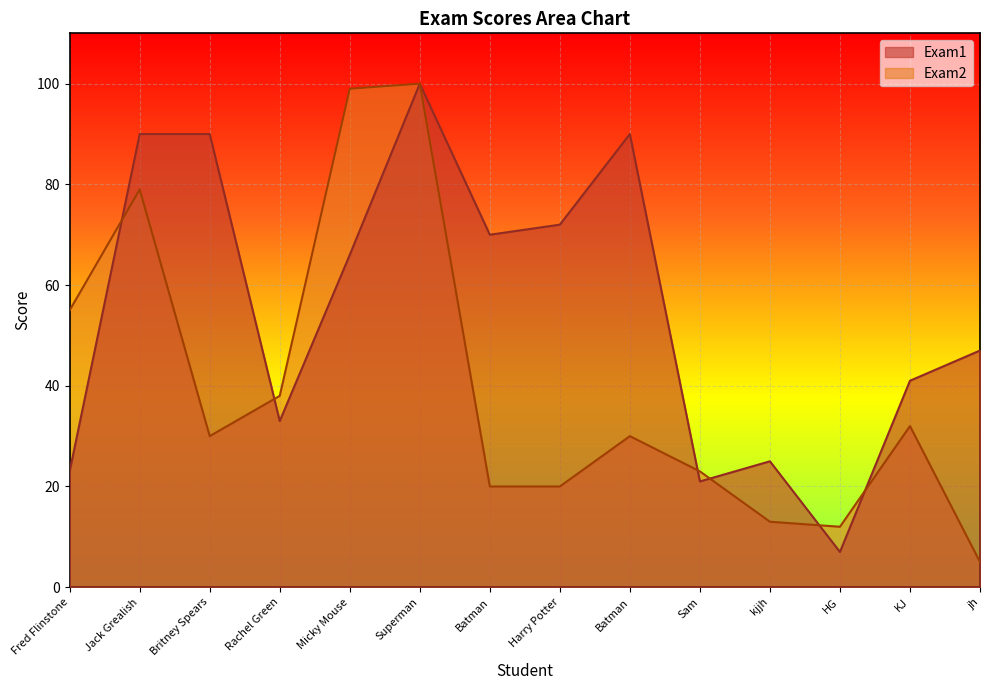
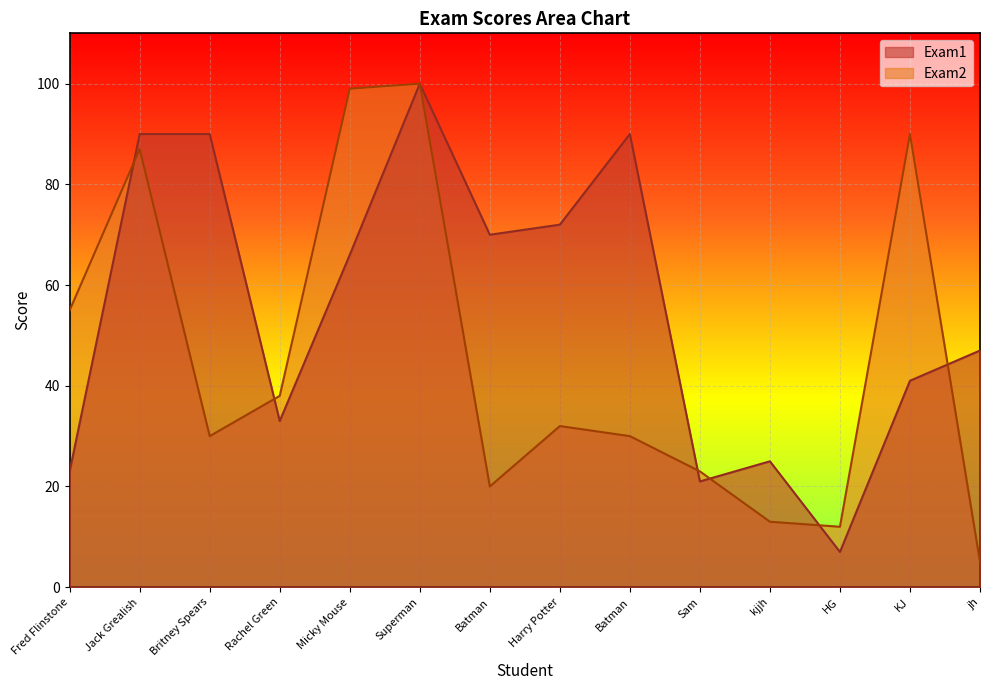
Exam2, Jack Grealish: 79 -> 87
Exam2, Harry Potter: 20 -> 32
Exam2, KJ: 32 -> 90
